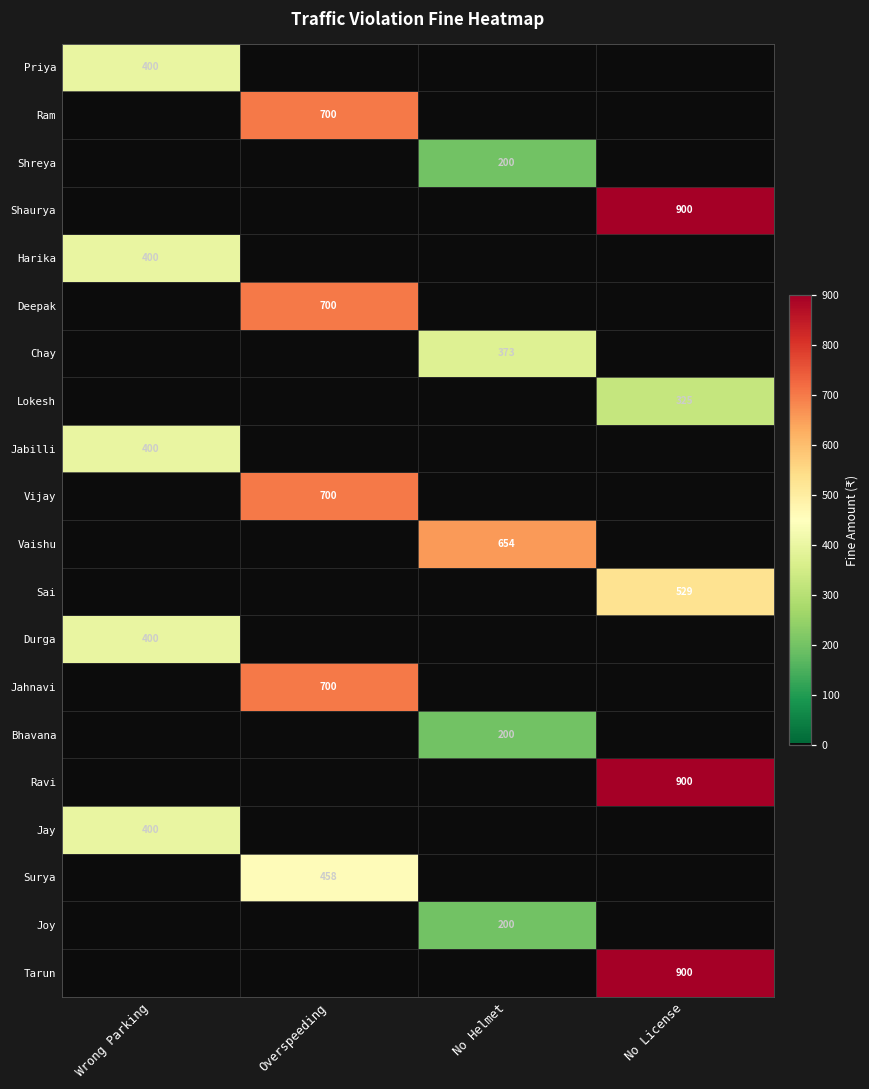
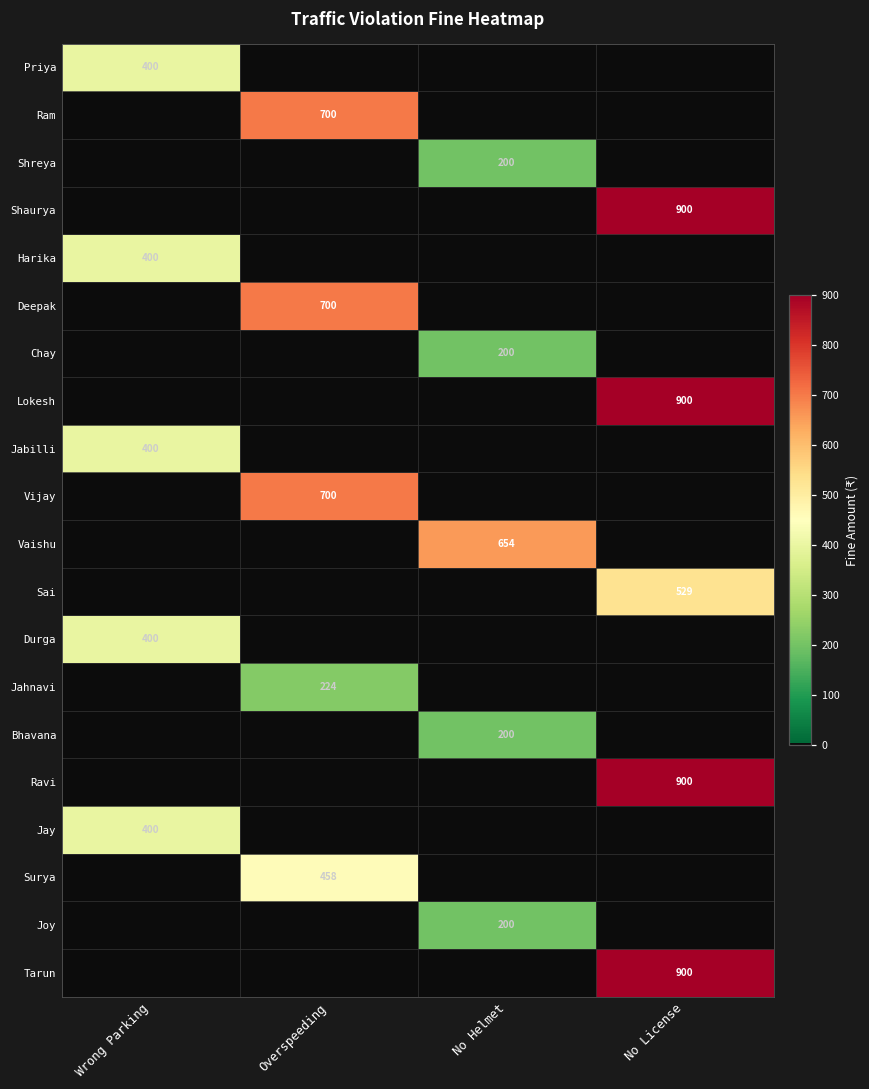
Chay, No Helmet: 373 -> 200
Lokesh, No License: 325 -> 900
Jahnavi, Overspeeding: 700 -> 224
